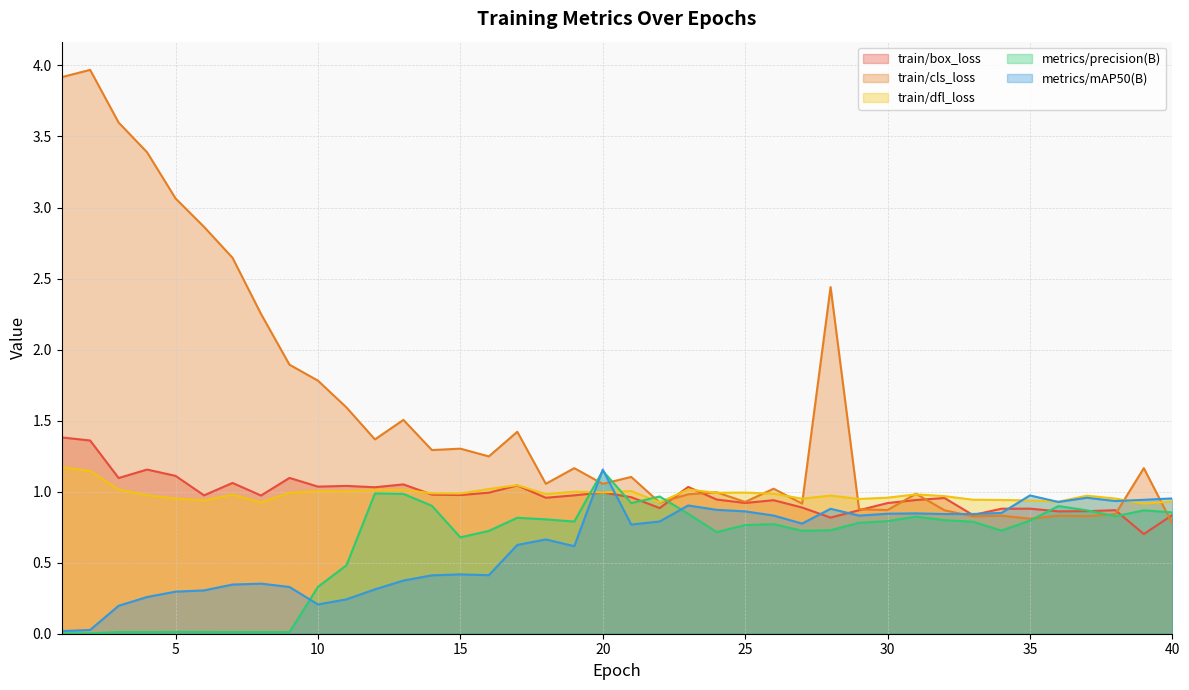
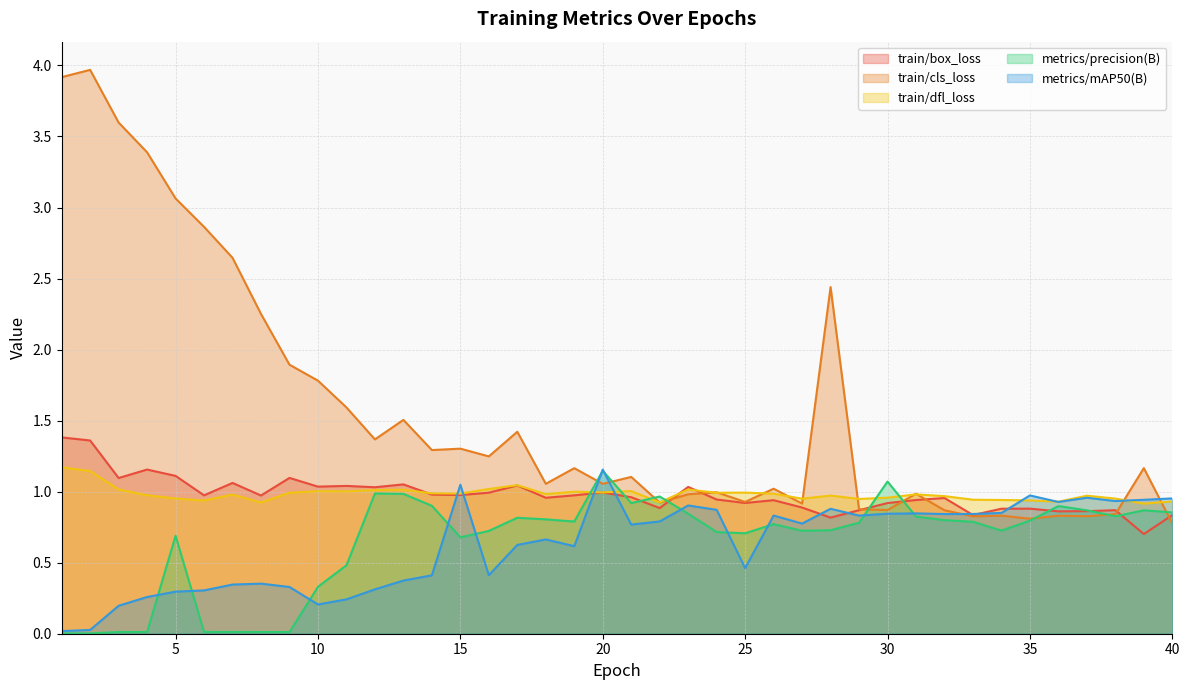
metrics/precision(B), 5: 0.01 -> 0.69
metrics/mAP50(B), 15: 0.42 -> 1.05
metrics/precision(B), 25: 0.76 -> 0.71
metrics/mAP50(B), 25: 0.86 -> 0.46
metrics/precision(B), 30: 0.79 -> 1.07
